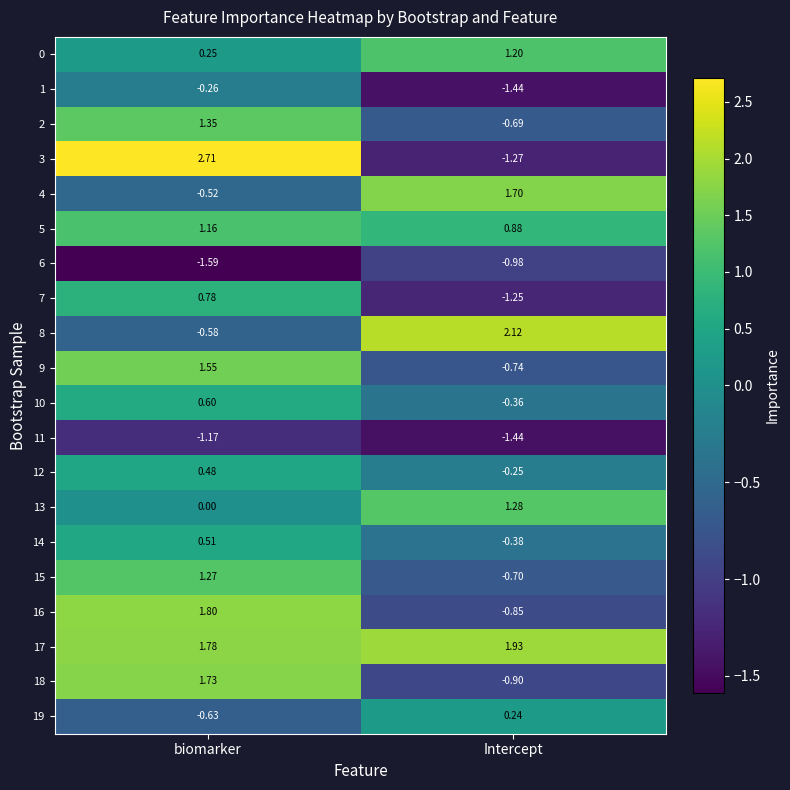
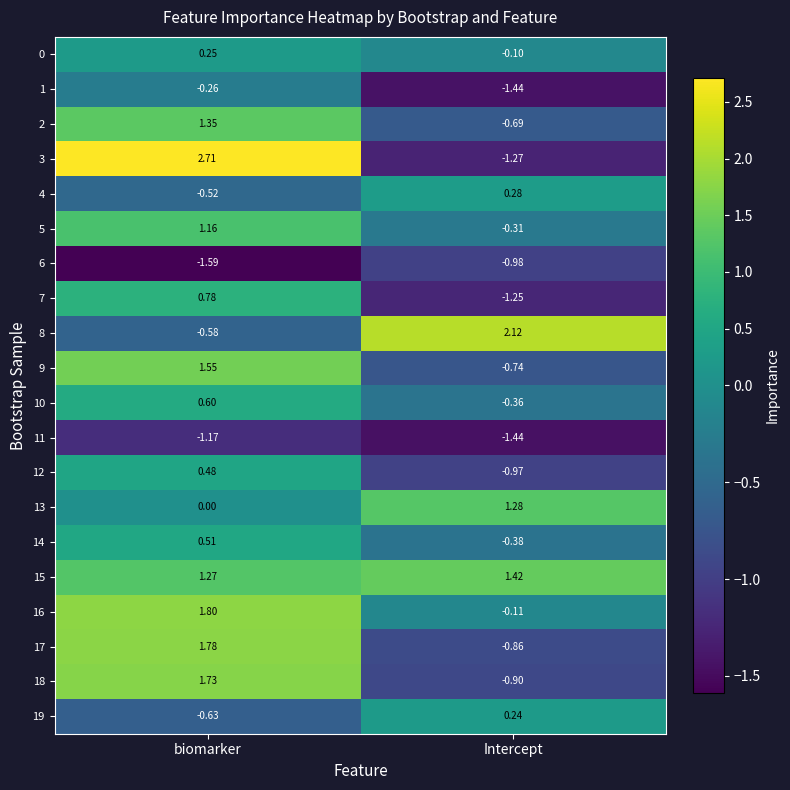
0, Intercept: 1.20 -> -0.10
4, Intercept: 1.70 -> 0.28
5, Intercept: 0.88 -> -0.31
12, Intercept: -0.25 -> -0.97
15, Intercept: -0.70 -> 1.42
16, Intercept: -0.85 -> -0.11
17, Intercept: 1.93 -> -0.86
